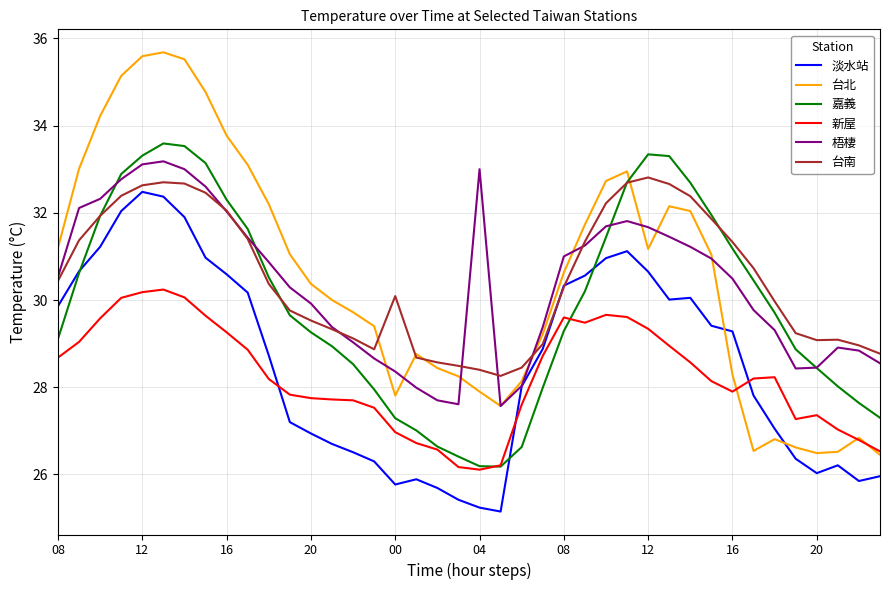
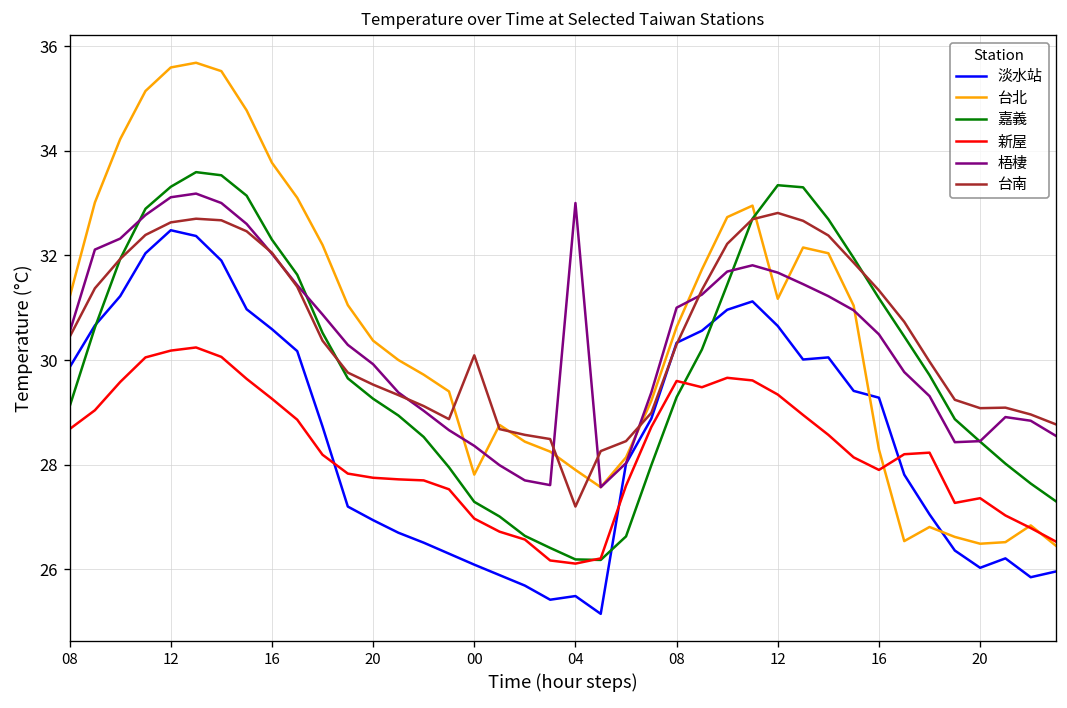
淡水站, 00: 25.8 -> 26.1
淡水站, 04: 25.2 -> 25.5
台南, 04: 28.4 -> 27.2
